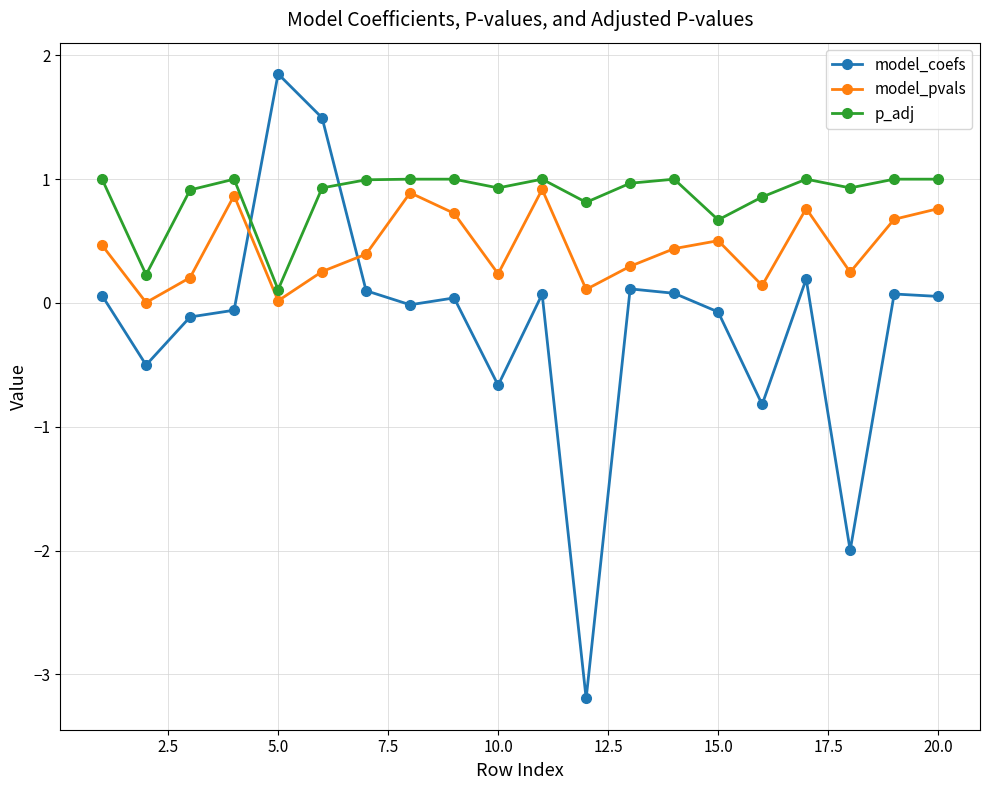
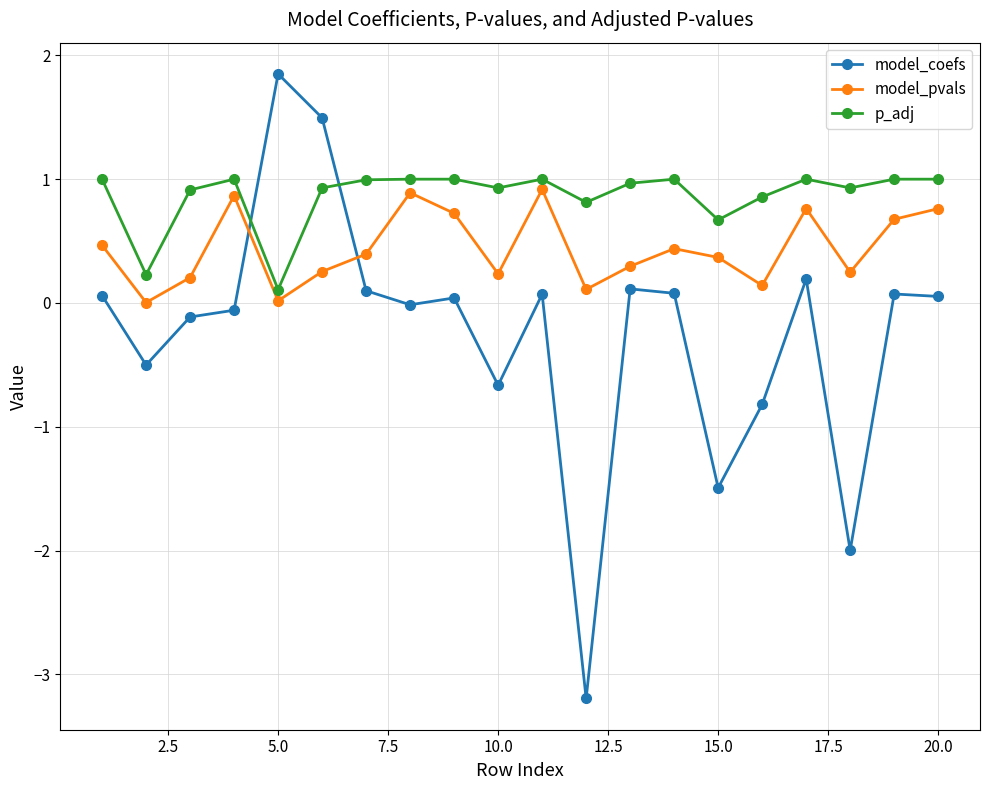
model_coefs, 15.0: -0.07 -> -1.49
model_pvals, 15.0: 0.50 -> 0.37
